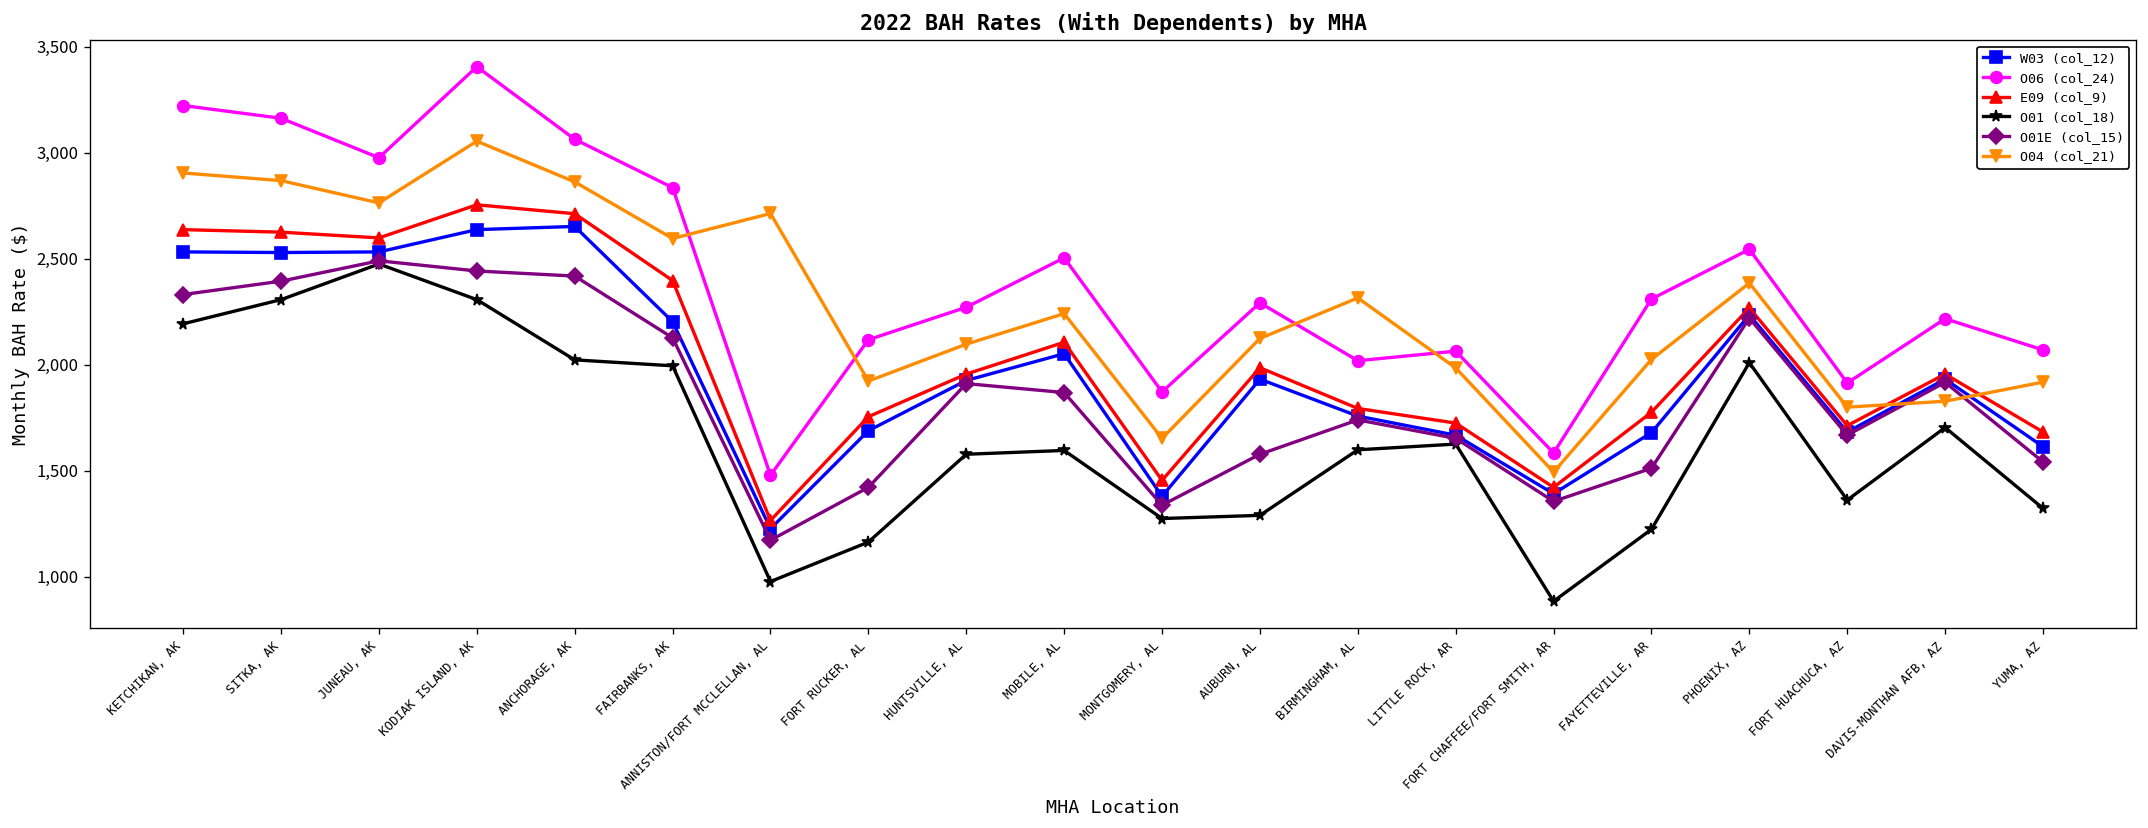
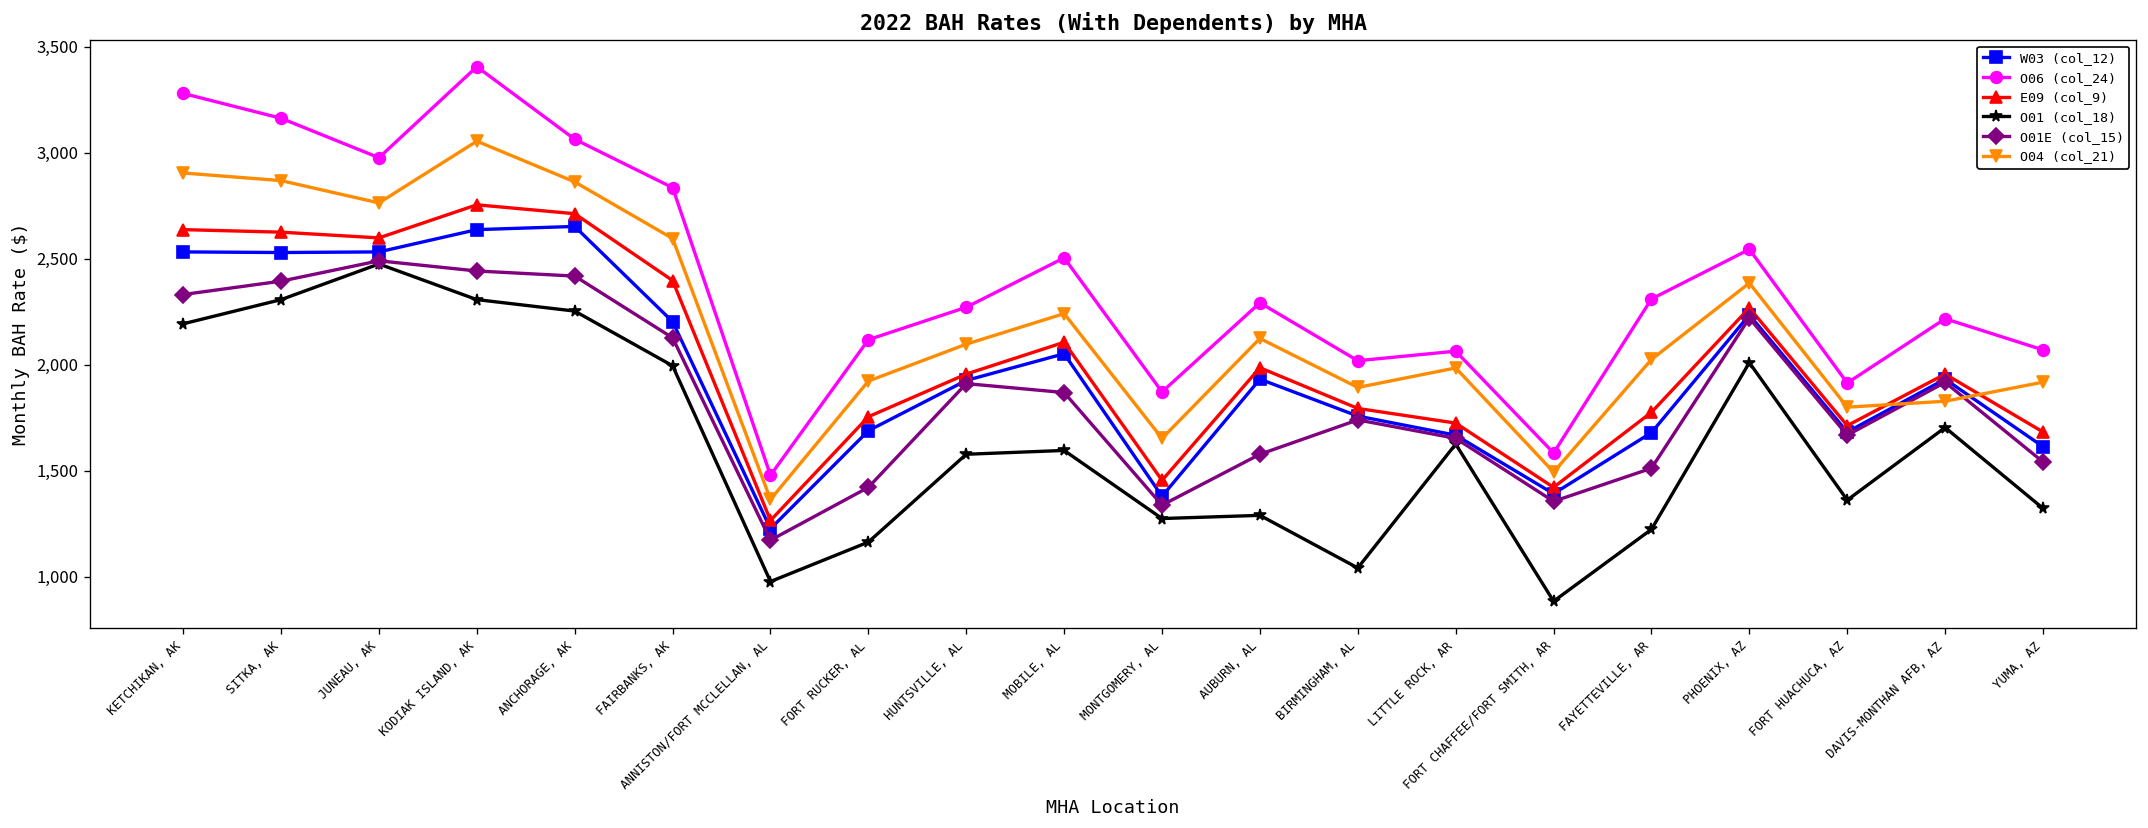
O06 (col_24), KETCHIKAN, AK: 3,220 -> 3,280
O01 (col_18), ANCHORAGE, AK: 2,020 -> 2,250
O04 (col_21), ANNISTON/FORT MCCLELLAN, AL: 2,710 -> 1,370
O01 (col_18), BIRMINGHAM, AL: 1,600 -> 1,040
O04 (col_21), BIRMINGHAM, AL: 2,320 -> 1,890
